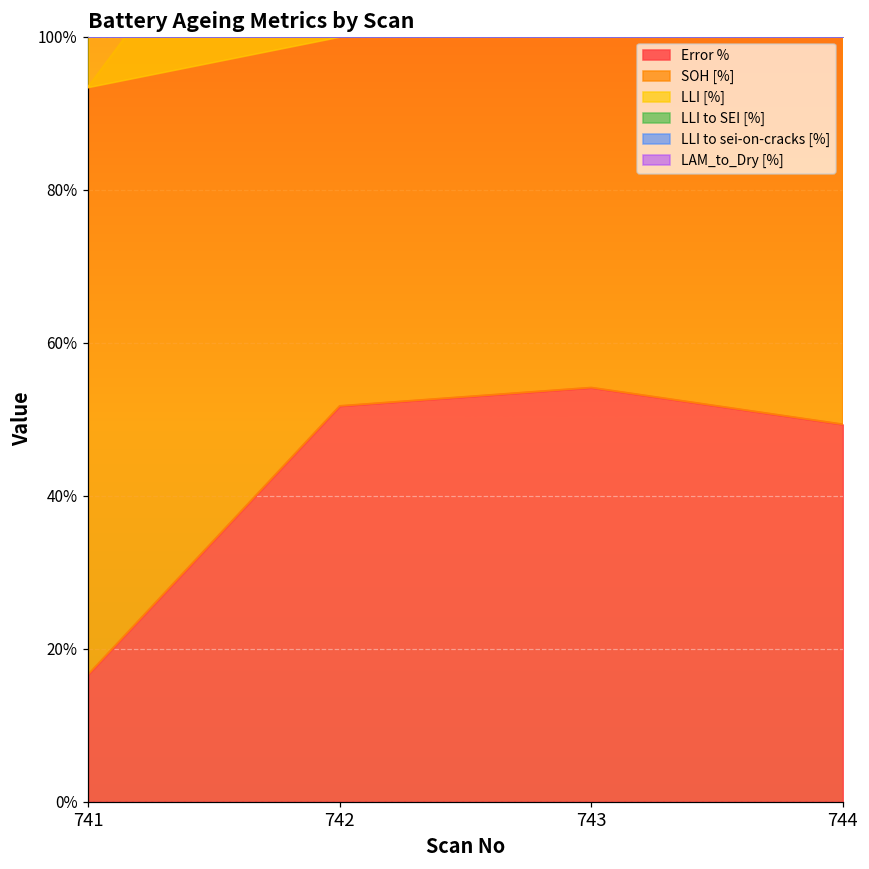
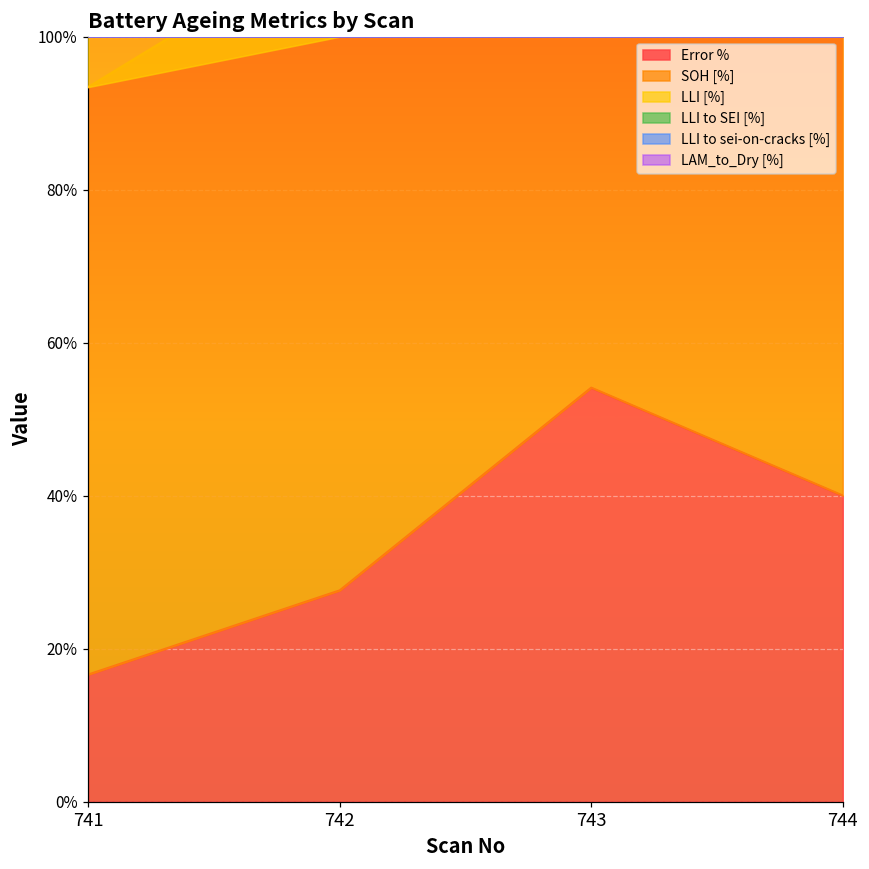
Error %, 742: 52% -> 28%
Error %, 744: 49% -> 40%
